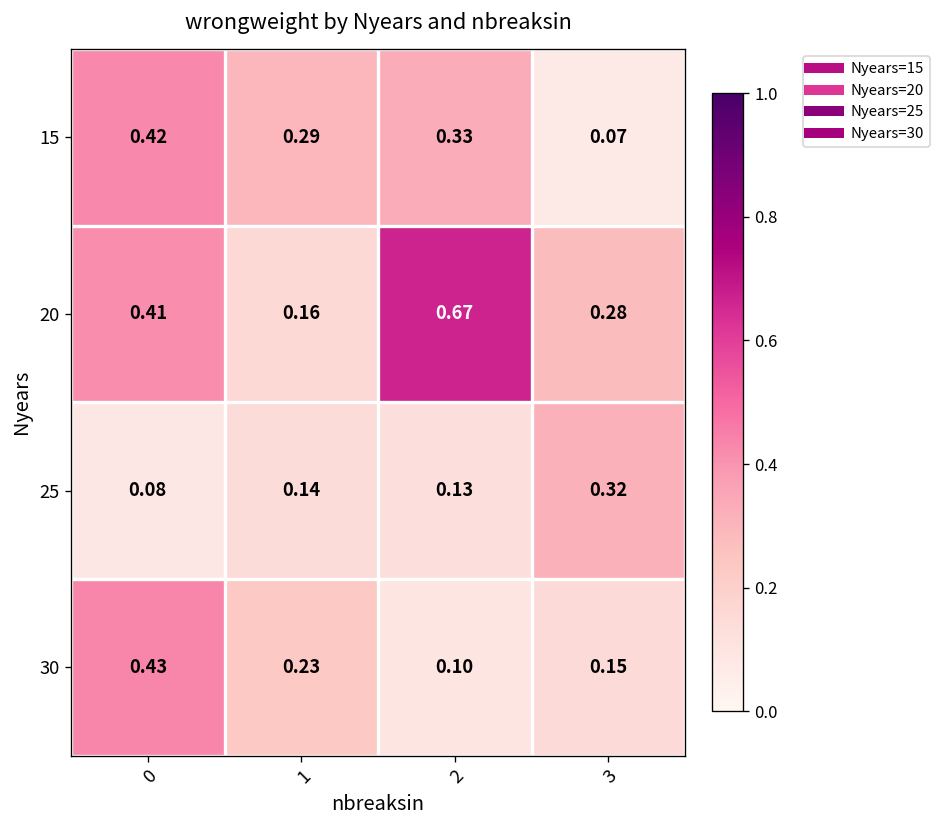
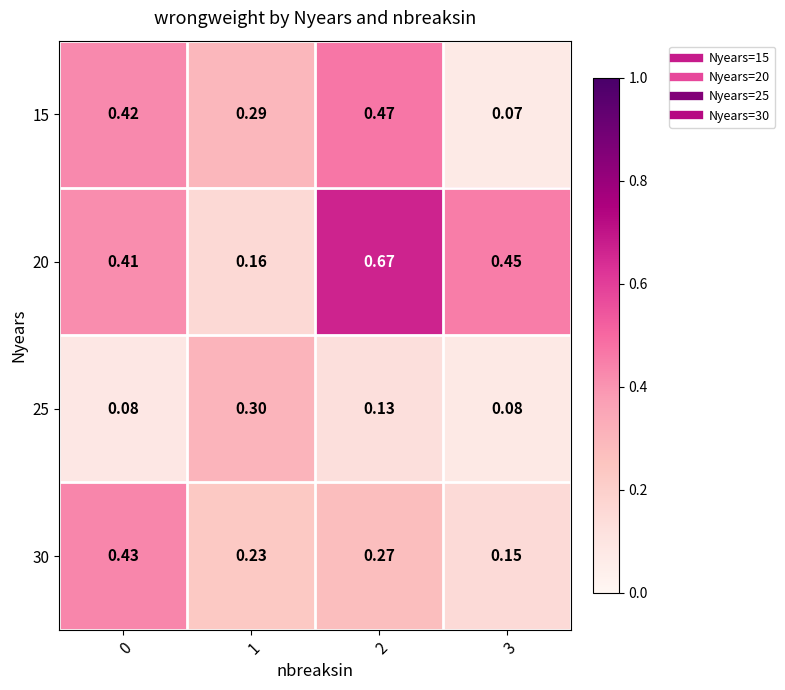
15, 2: 0.33 -> 0.47
20, 3: 0.28 -> 0.45
25, 1: 0.14 -> 0.30
25, 3: 0.32 -> 0.08
30, 2: 0.10 -> 0.27
